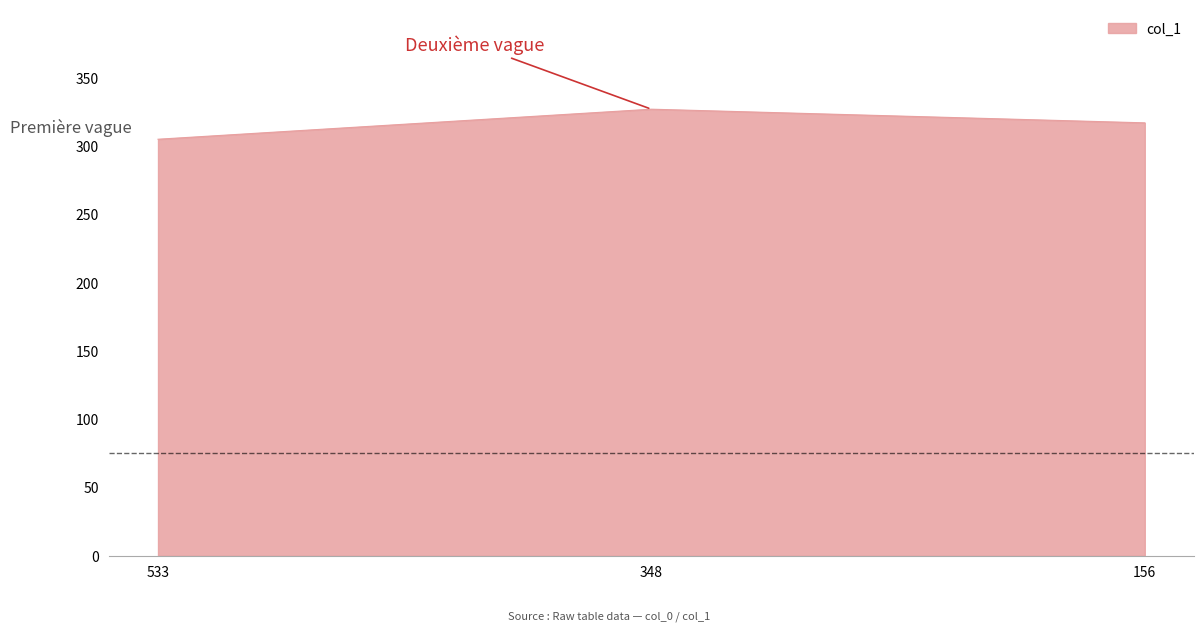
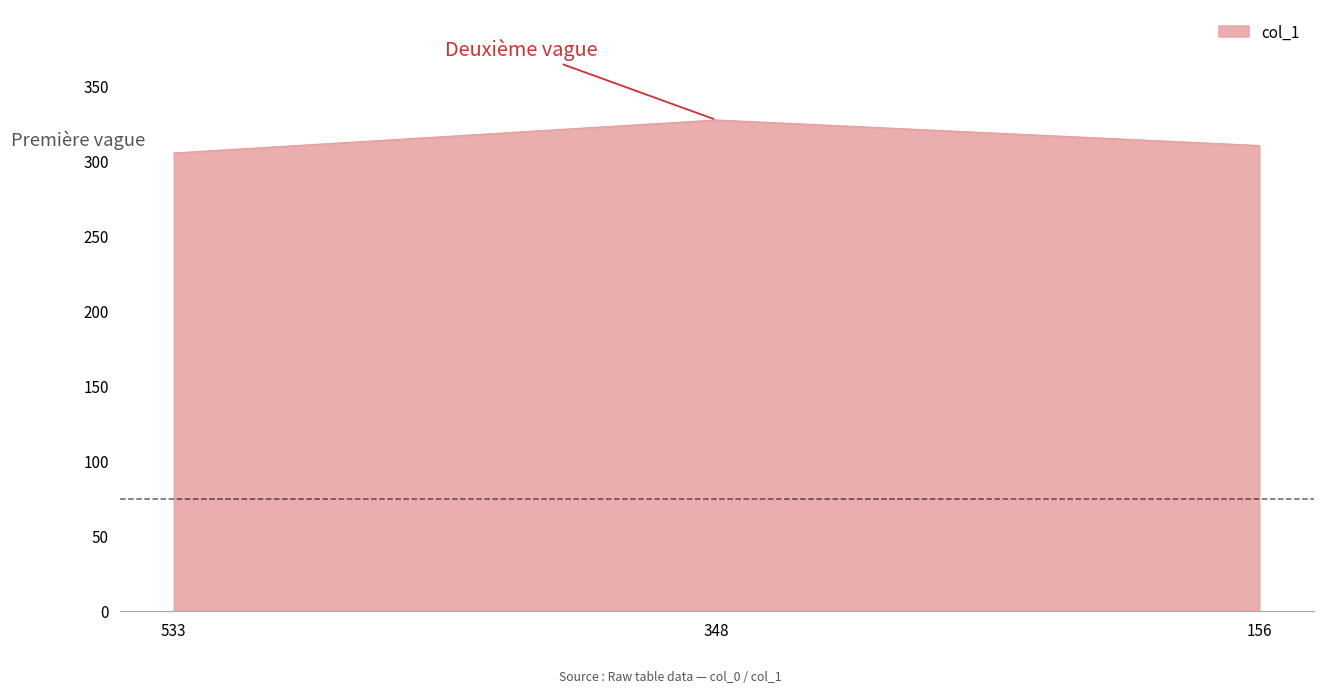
156: 317 -> 310
